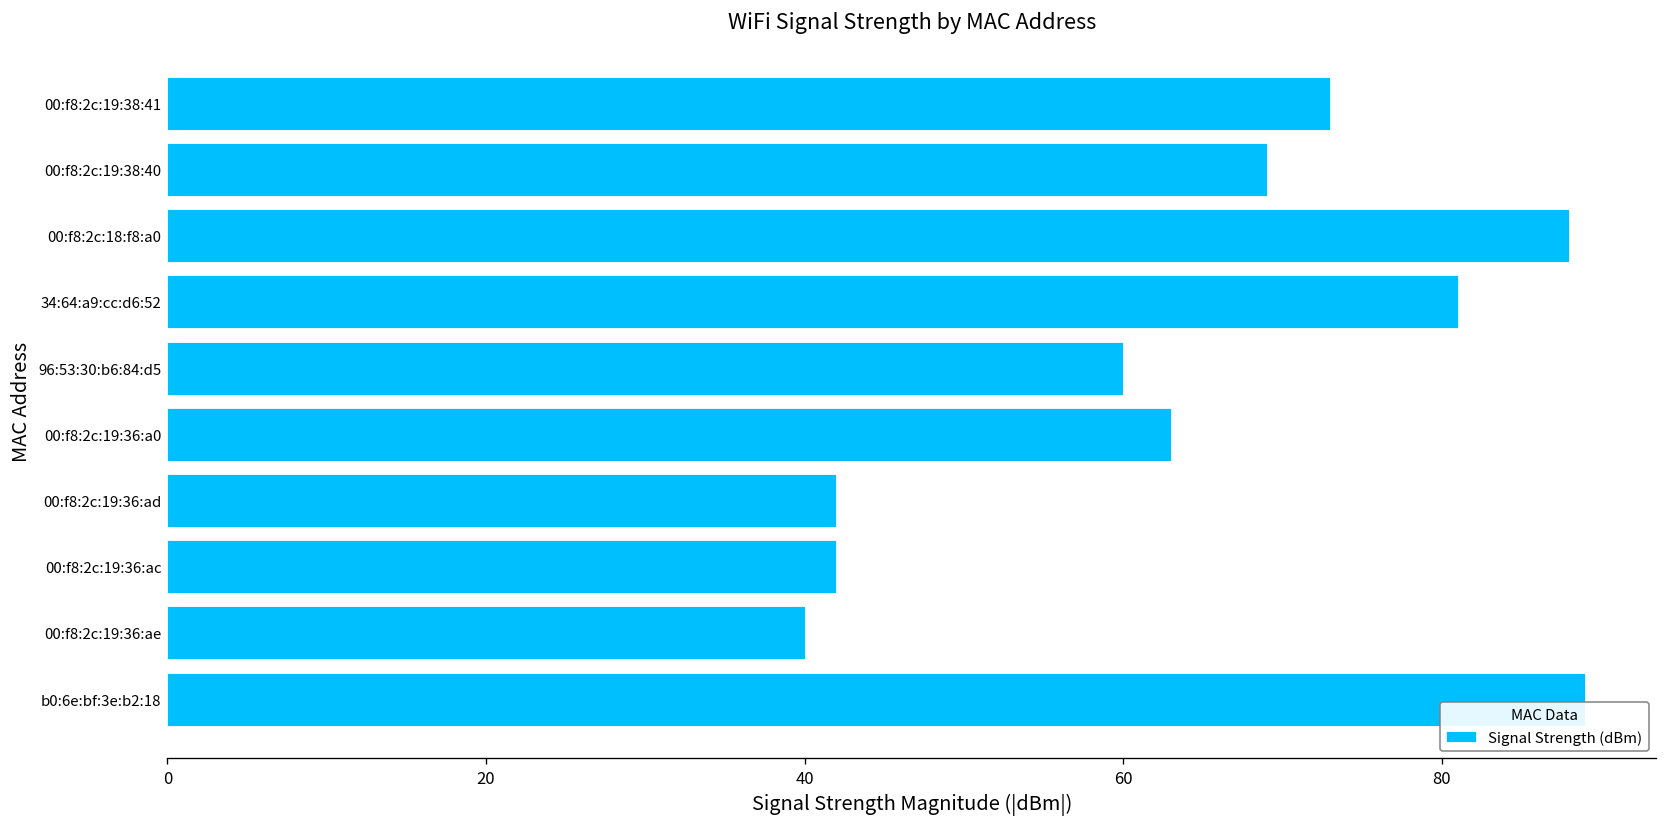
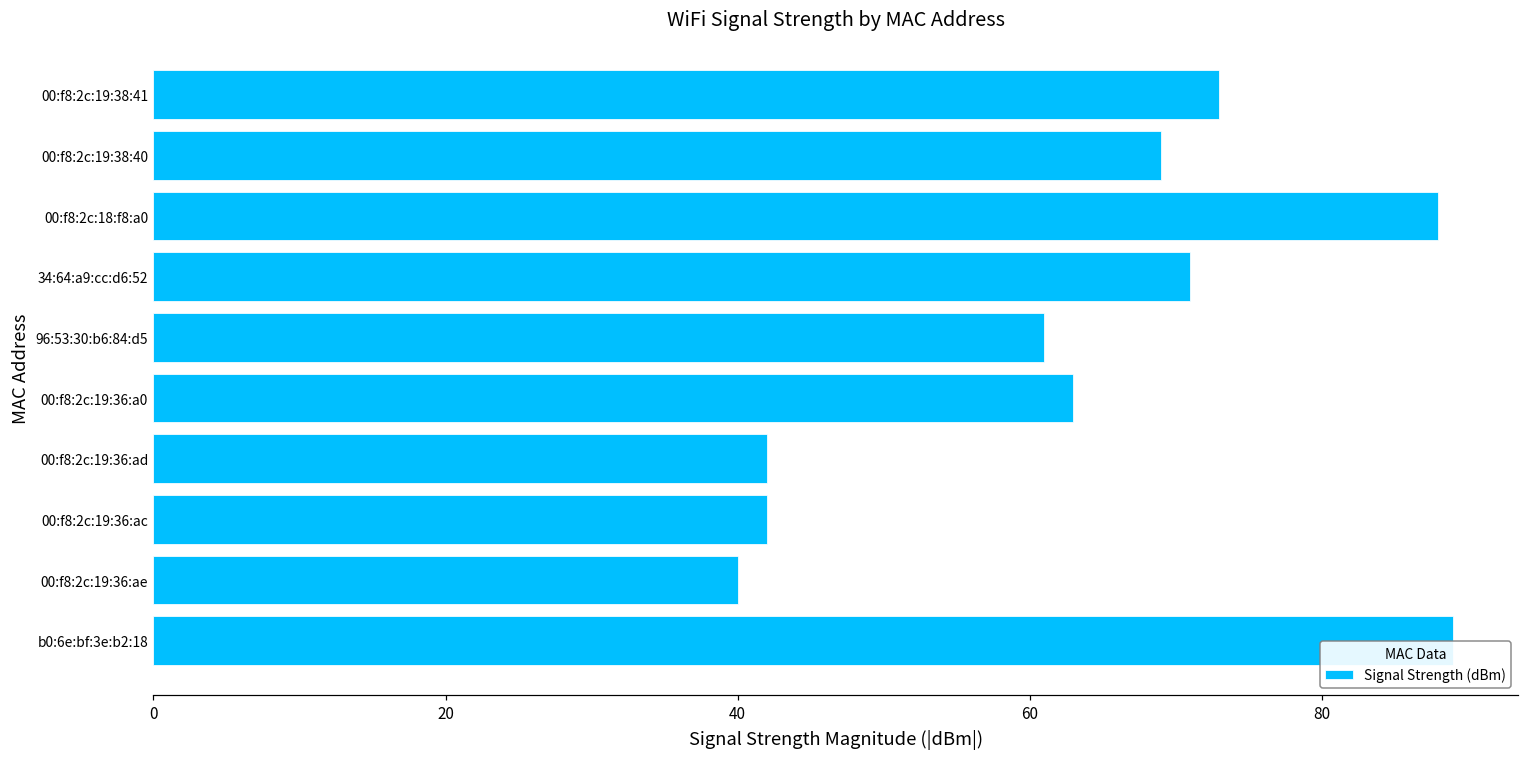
34:64:a9:cc:d6:52: 81.0 -> 71.0
96:53:30:b6:84:d5: 60.0 -> 61.0
